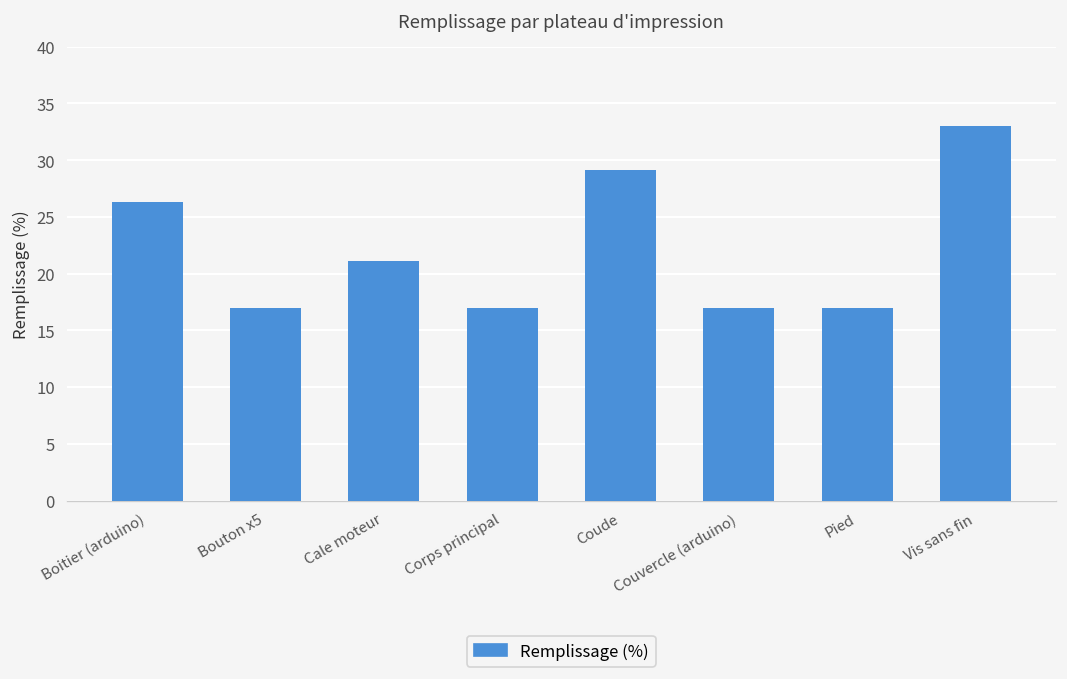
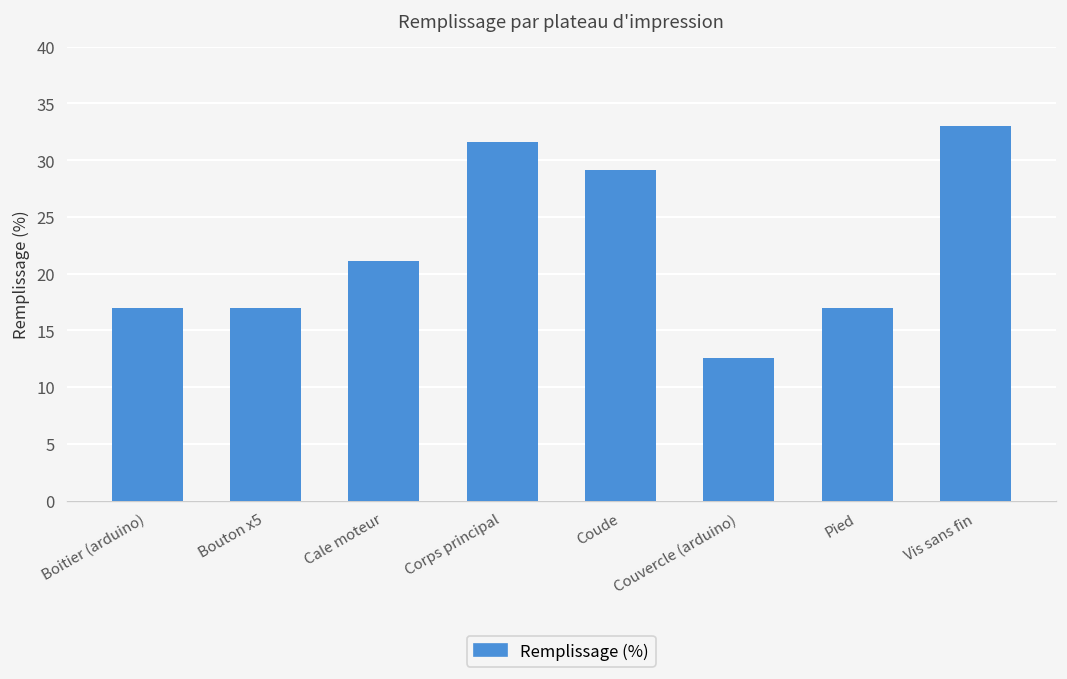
Boitier (arduino): 26 -> 17
Corps principal: 17 -> 32
Couvercle (arduino): 17 -> 13
